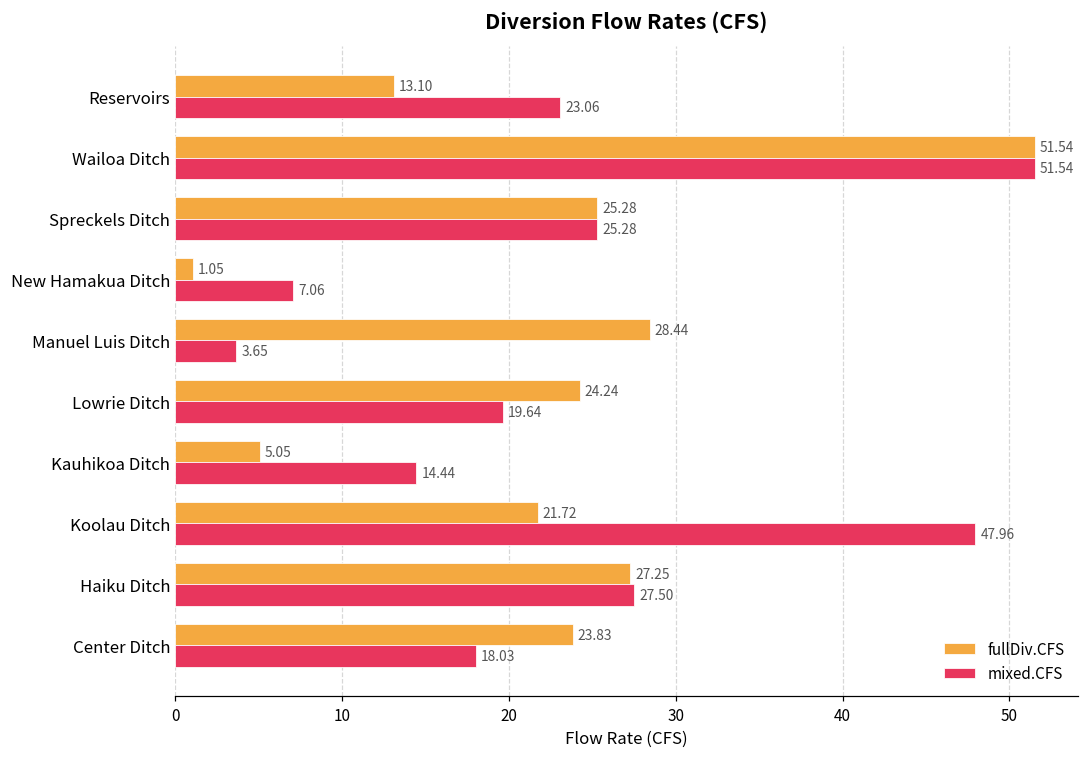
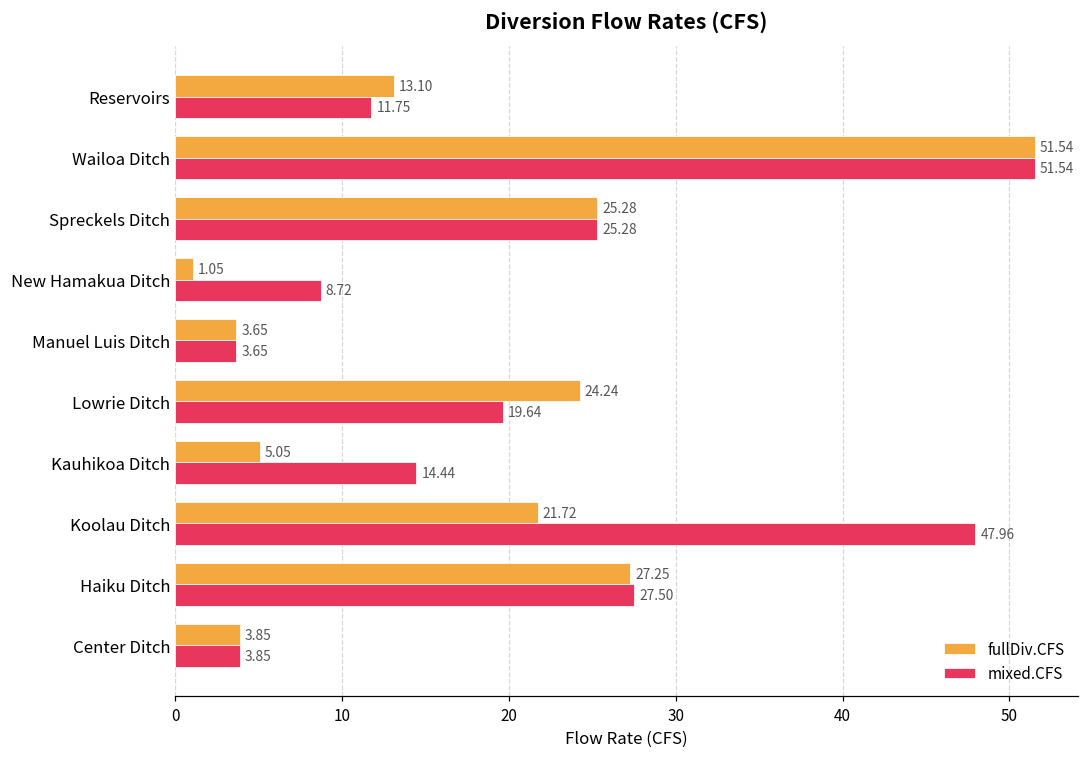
mixed.CFS, Reservoirs: 23.06 -> 11.75
mixed.CFS, New Hamakua Ditch: 7.06 -> 8.72
fullDiv.CFS, Manuel Luis Ditch: 28.44 -> 3.65
fullDiv.CFS, Center Ditch: 23.83 -> 3.85
mixed.CFS, Center Ditch: 18.03 -> 3.85
